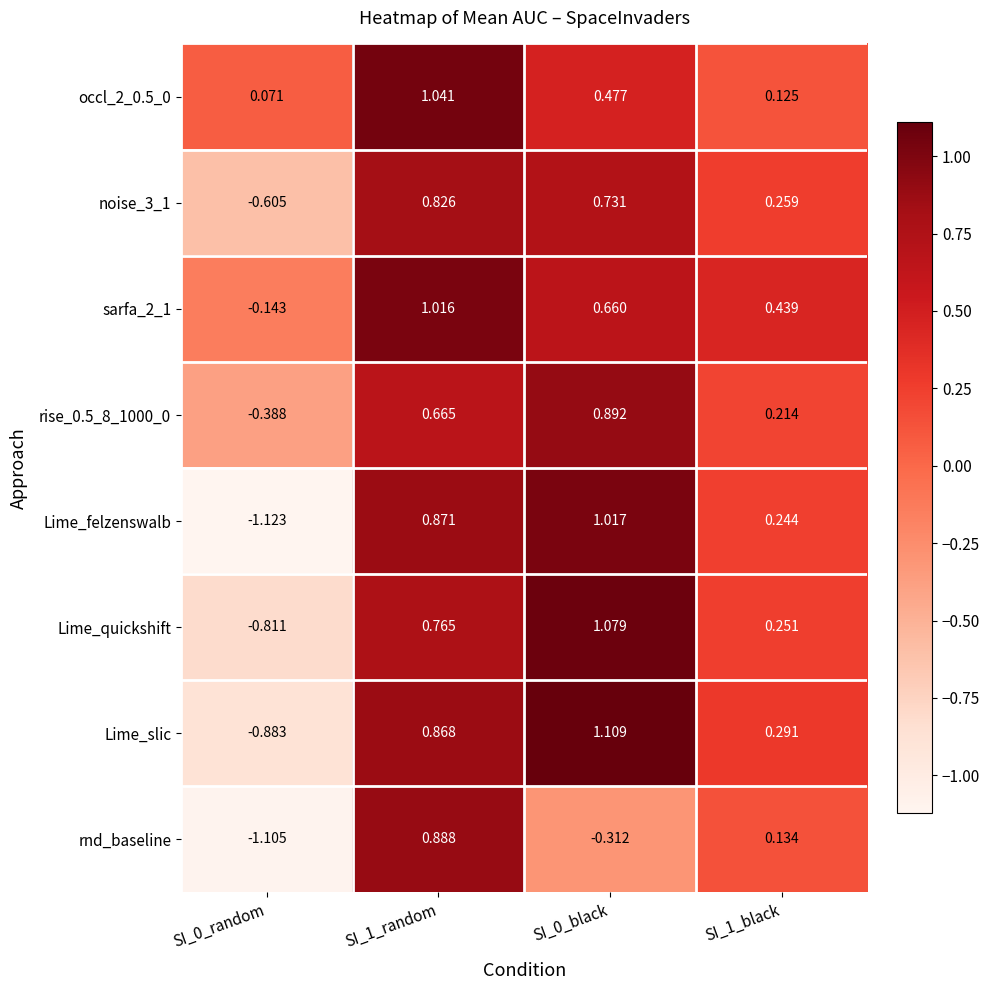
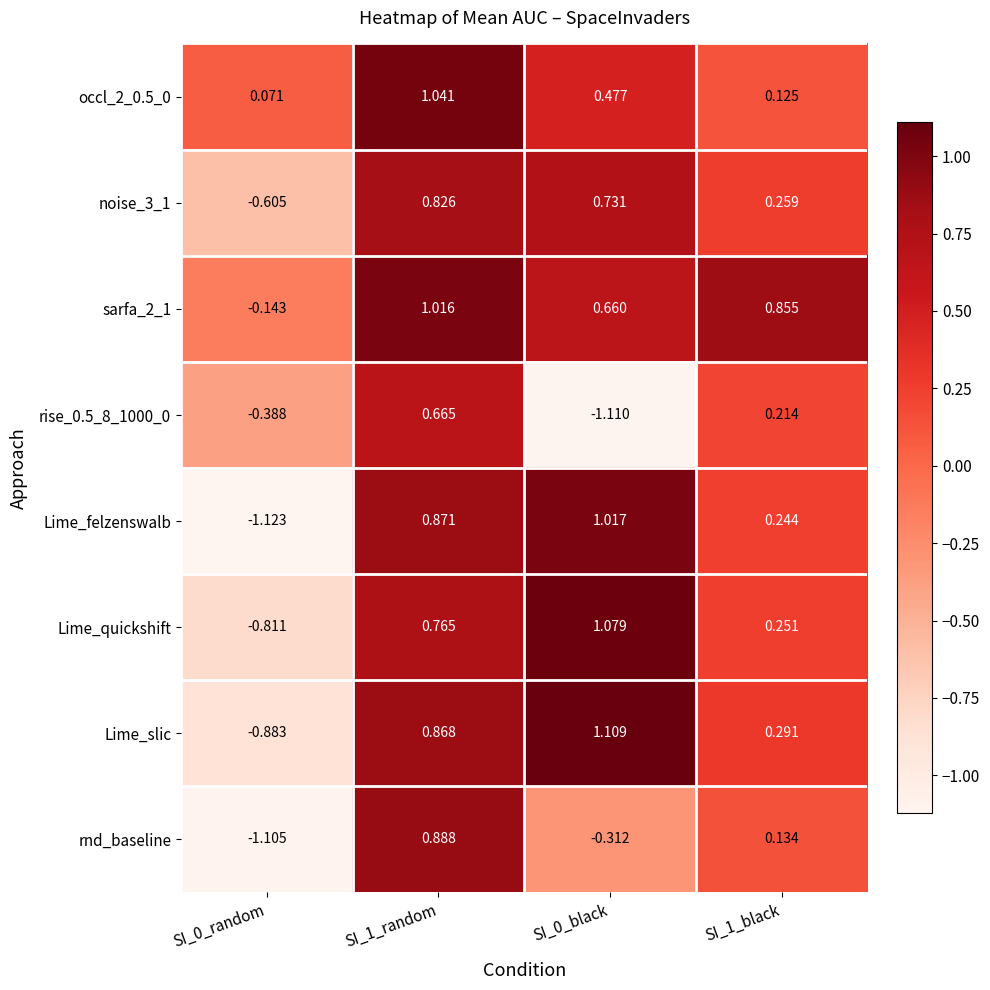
sarfa_2_1, SI_1_black: 0.439 -> 0.855
rise_0.5_8_1000_0, SI_0_black: 0.892 -> -1.110
